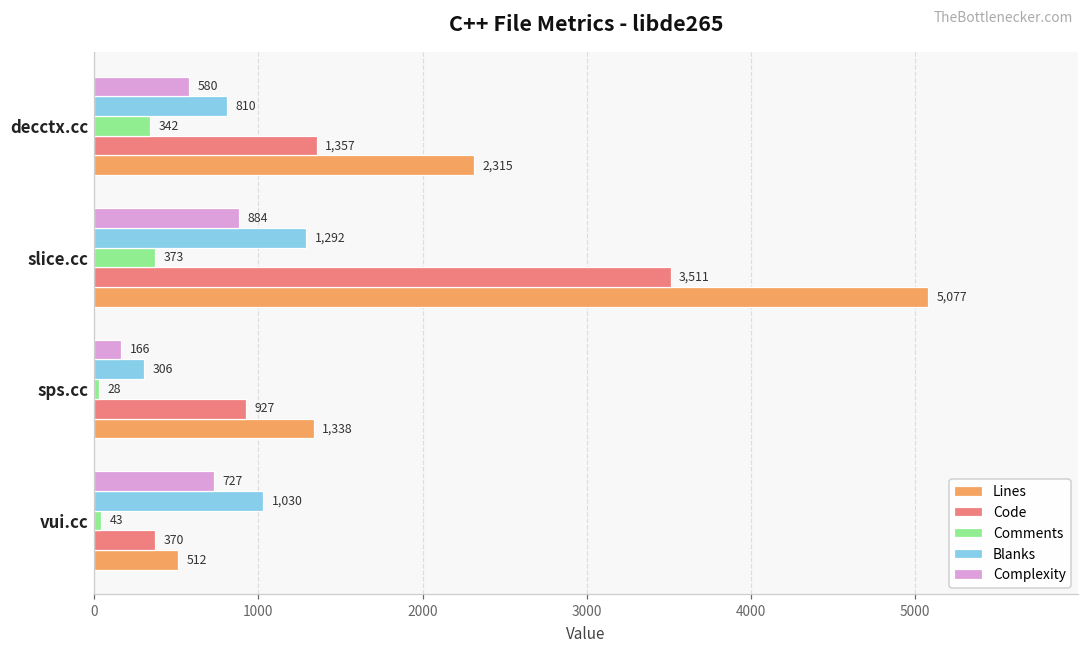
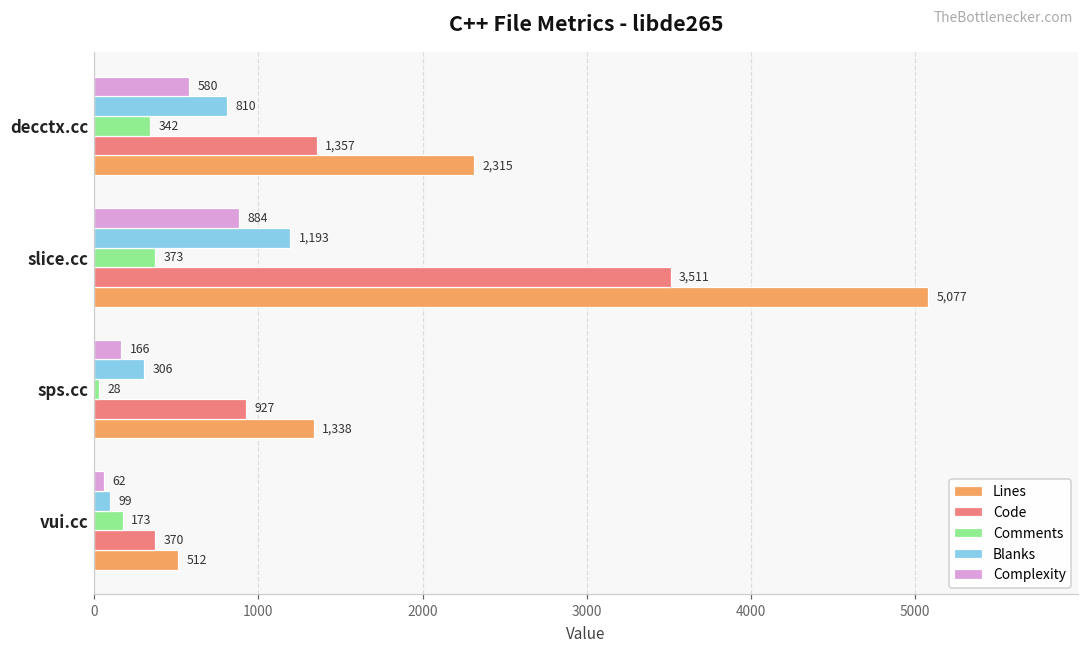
Blanks, slice.cc: 1,292 -> 1,193
Complexity, vui.cc: 727 -> 62
Blanks, vui.cc: 1,030 -> 99
Comments, vui.cc: 43 -> 173
